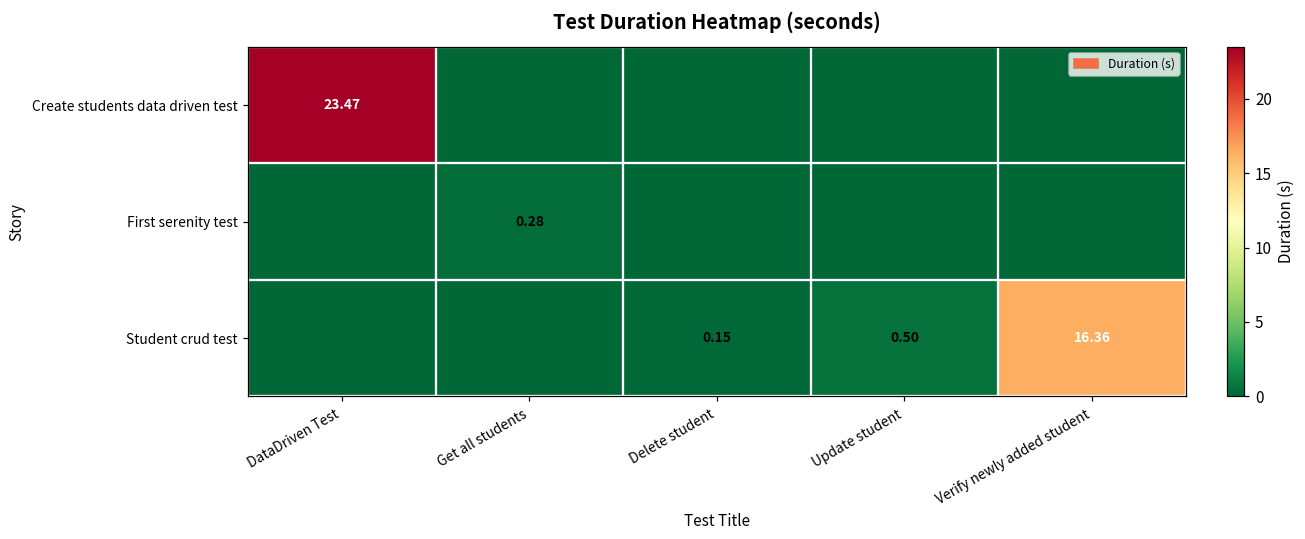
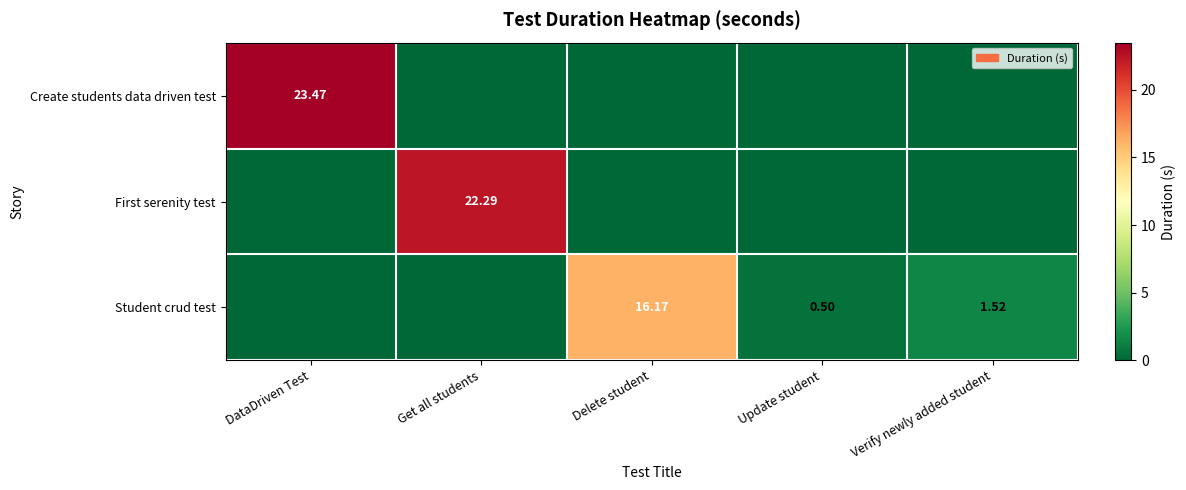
First serenity test, Get all students: 0.28 -> 22.29
Student crud test, Delete student: 0.15 -> 16.17
Student crud test, Verify newly added student: 16.36 -> 1.52
